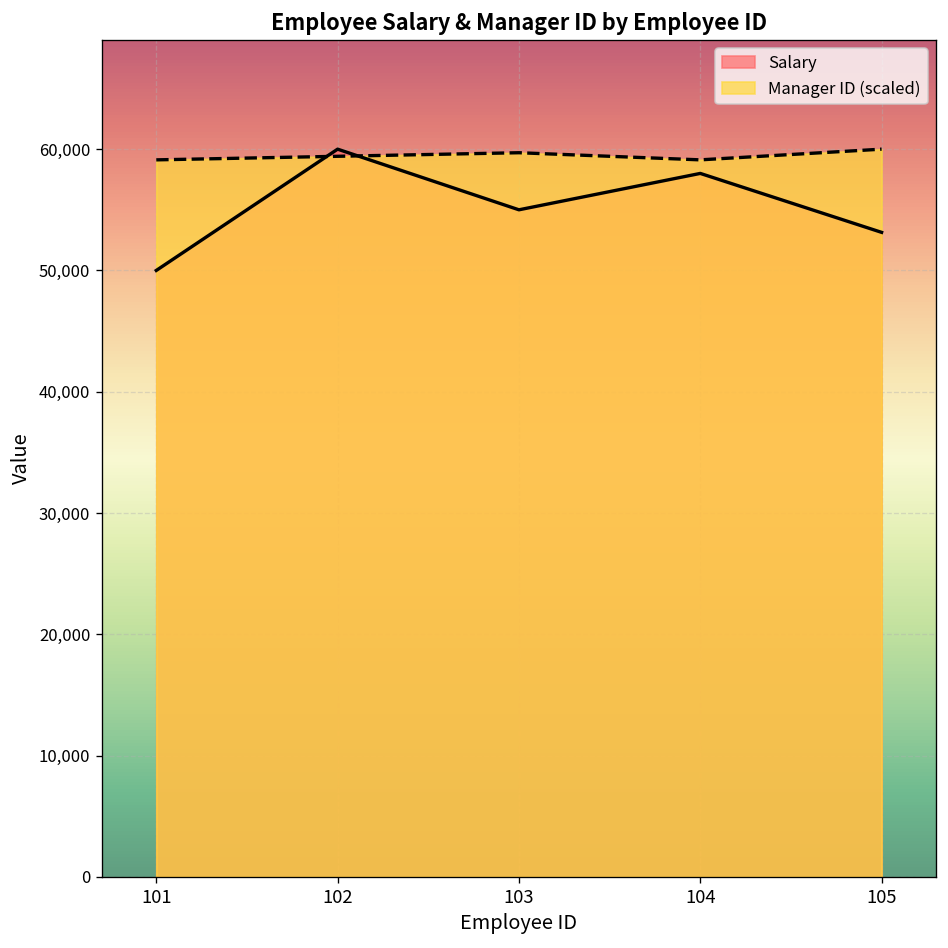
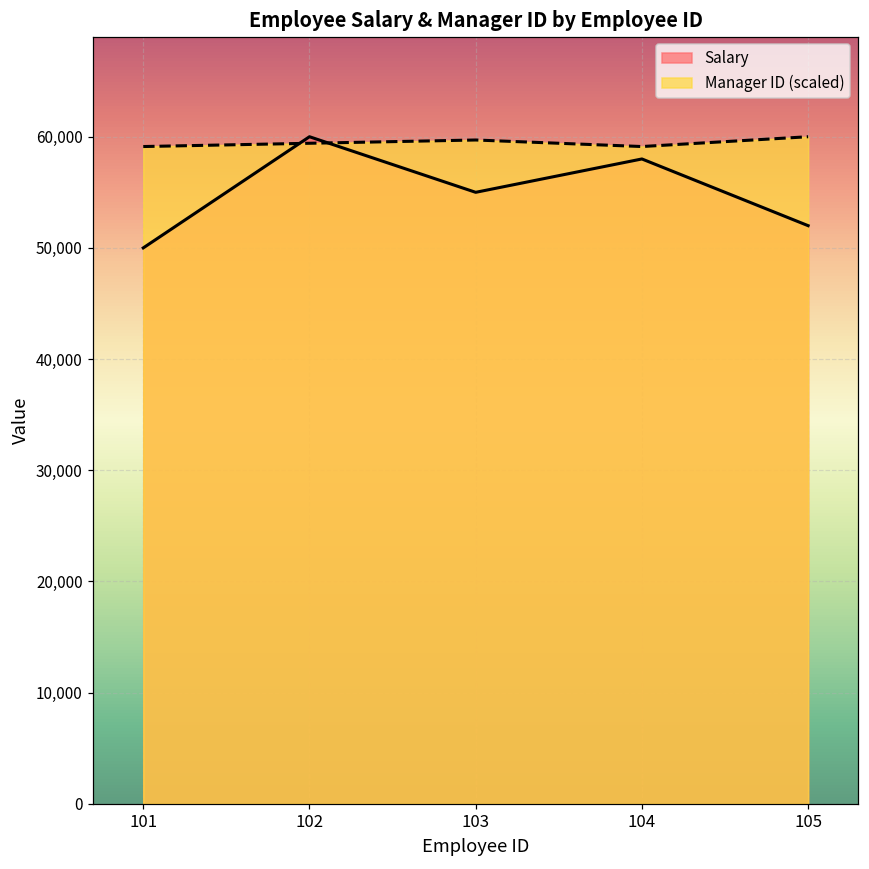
Salary, 105: 53,100 -> 52,000
